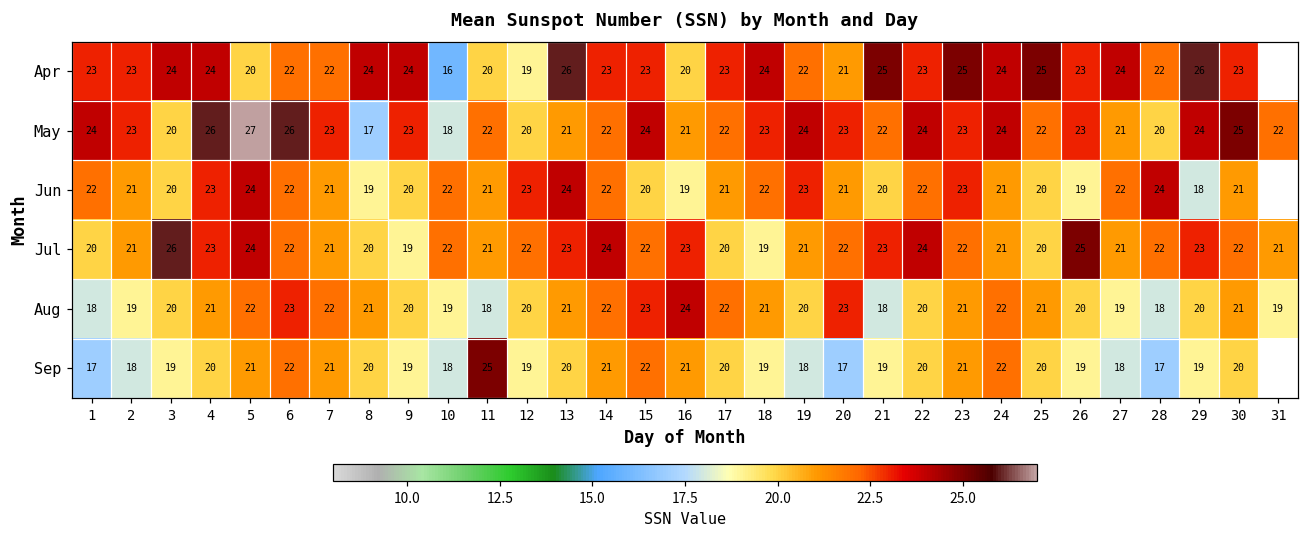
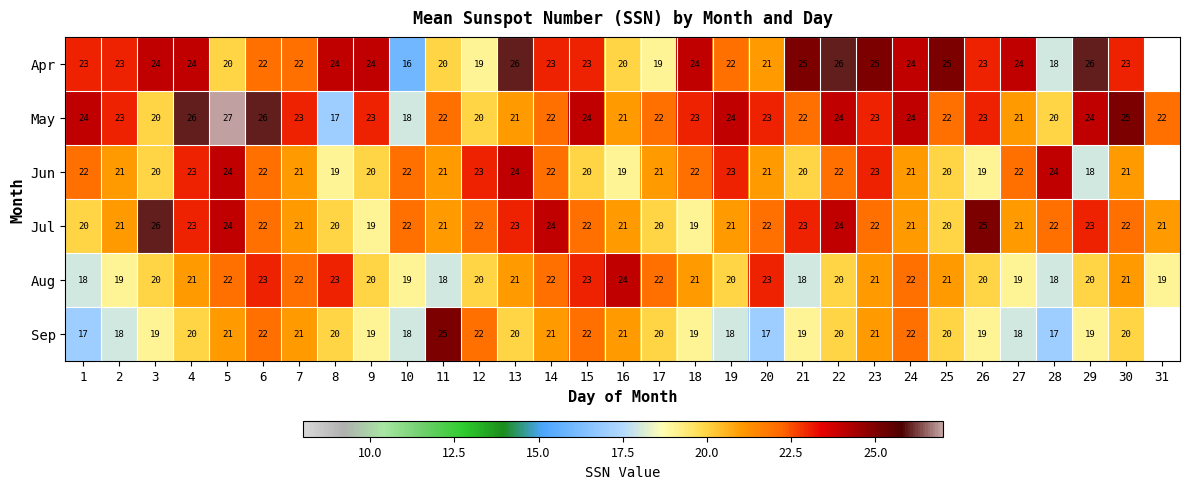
Apr, 17: 23 -> 19
Apr, 22: 23 -> 26
Apr, 28: 22 -> 18
Jul, 16: 23 -> 21
Aug, 8: 21 -> 23
Sep, 12: 19 -> 22
